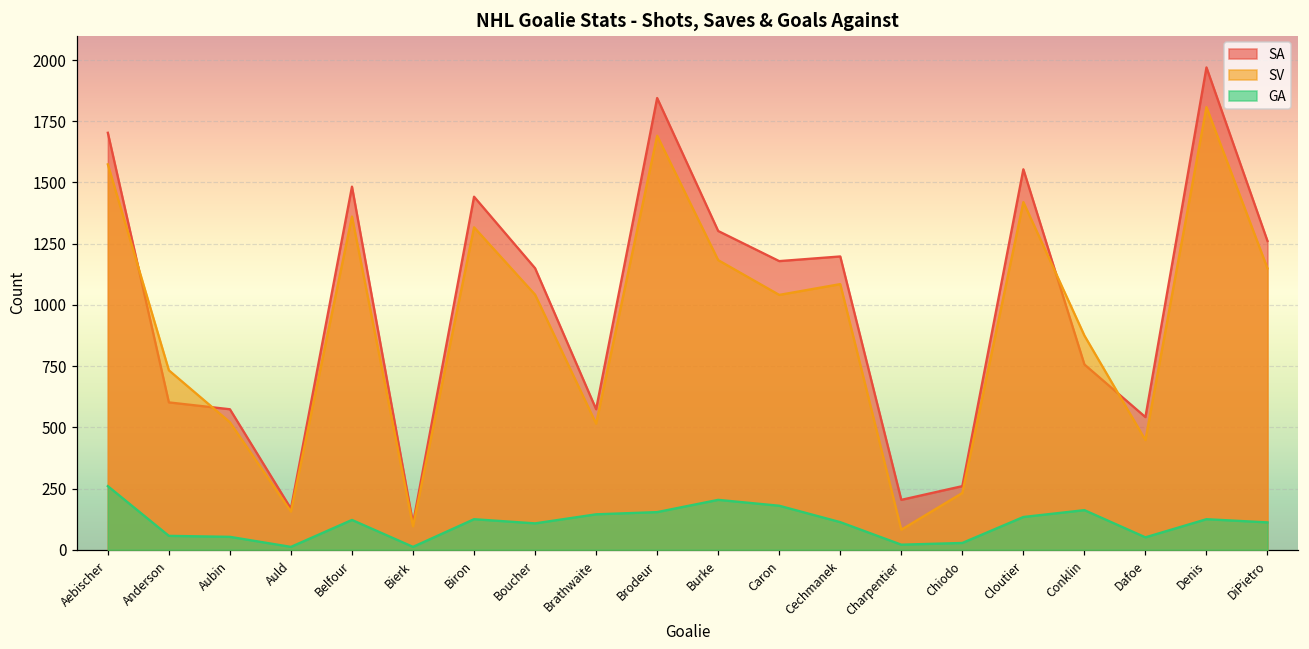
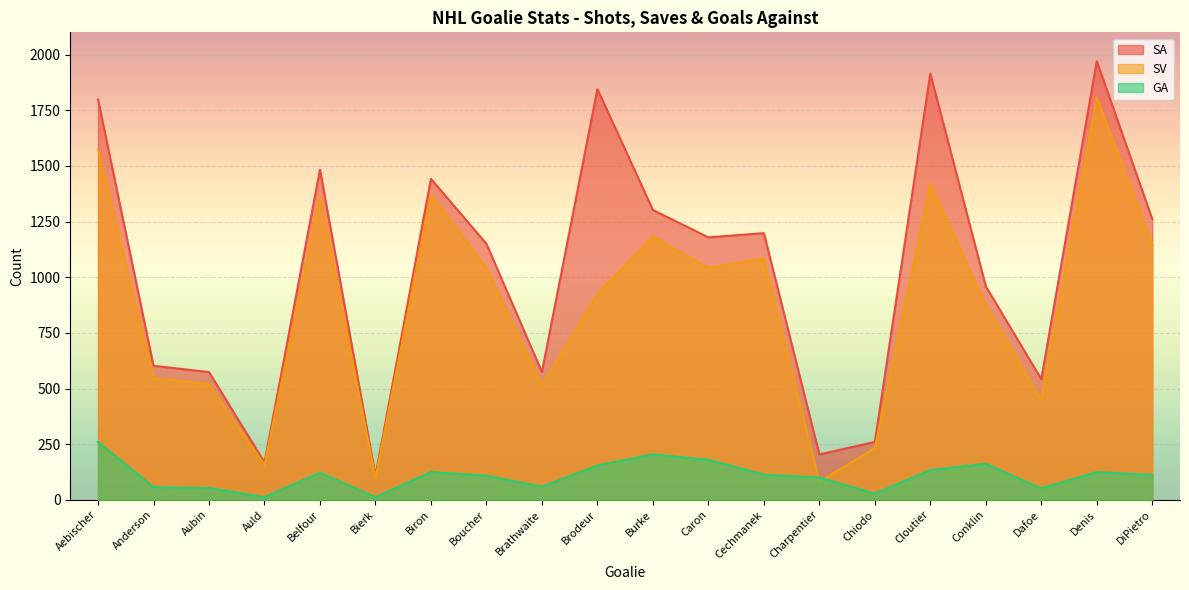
SA, Aebischer: 1700 -> 1800
SV, Anderson: 730 -> 550
SV, Biron: 1320 -> 1370
GA, Brathwaite: 150 -> 60
SV, Brodeur: 1690 -> 920
GA, Charpentier: 20 -> 100
SA, Cloutier: 1550 -> 1920
SA, Conklin: 760 -> 960
